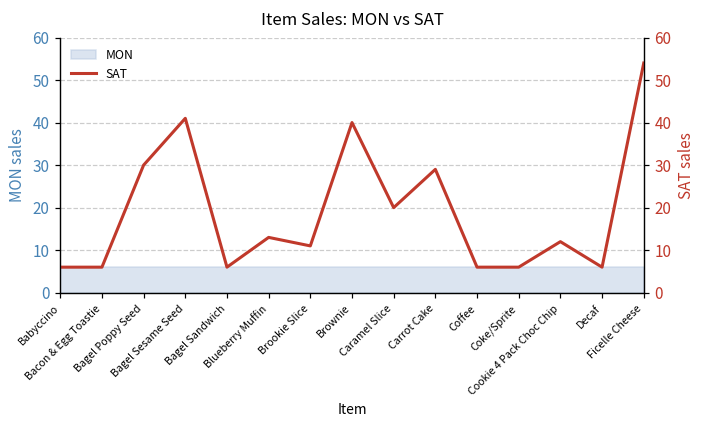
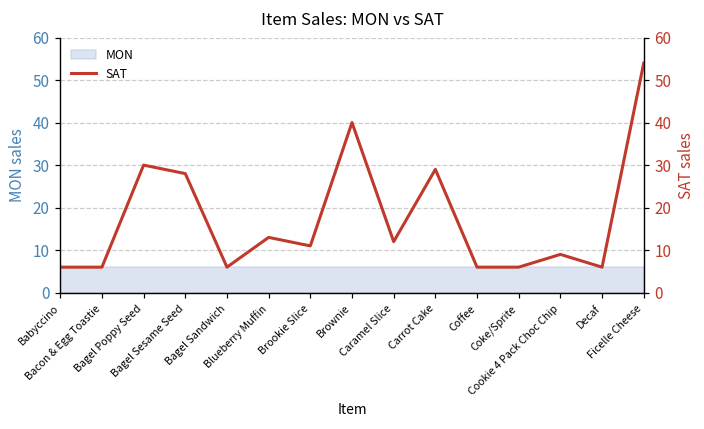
SAT, Bagel Sesame Seed: 41 -> 28
SAT, Caramel Slice: 20 -> 12
SAT, Cookie 4 Pack Choc Chip: 12 -> 9
